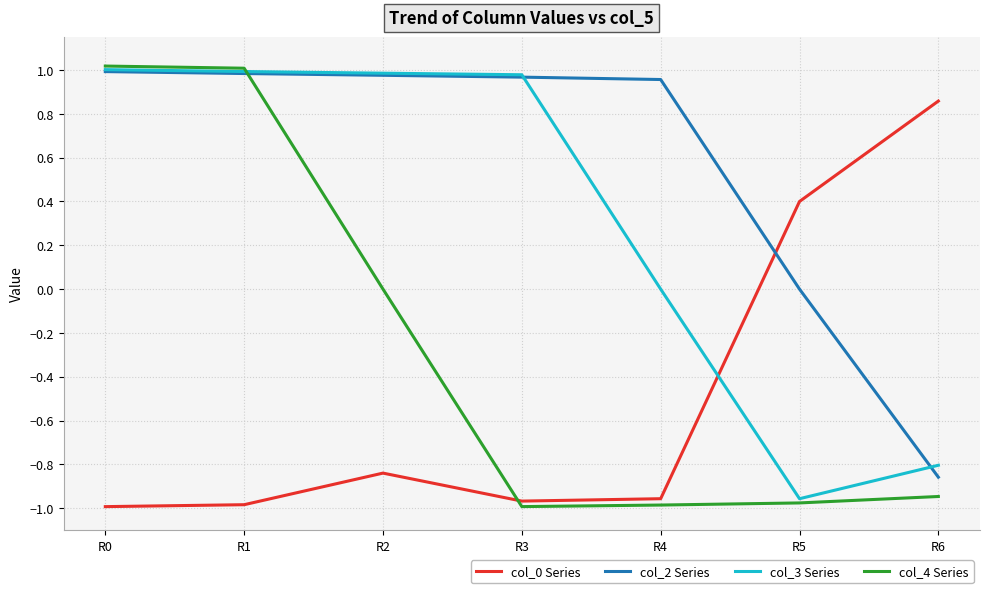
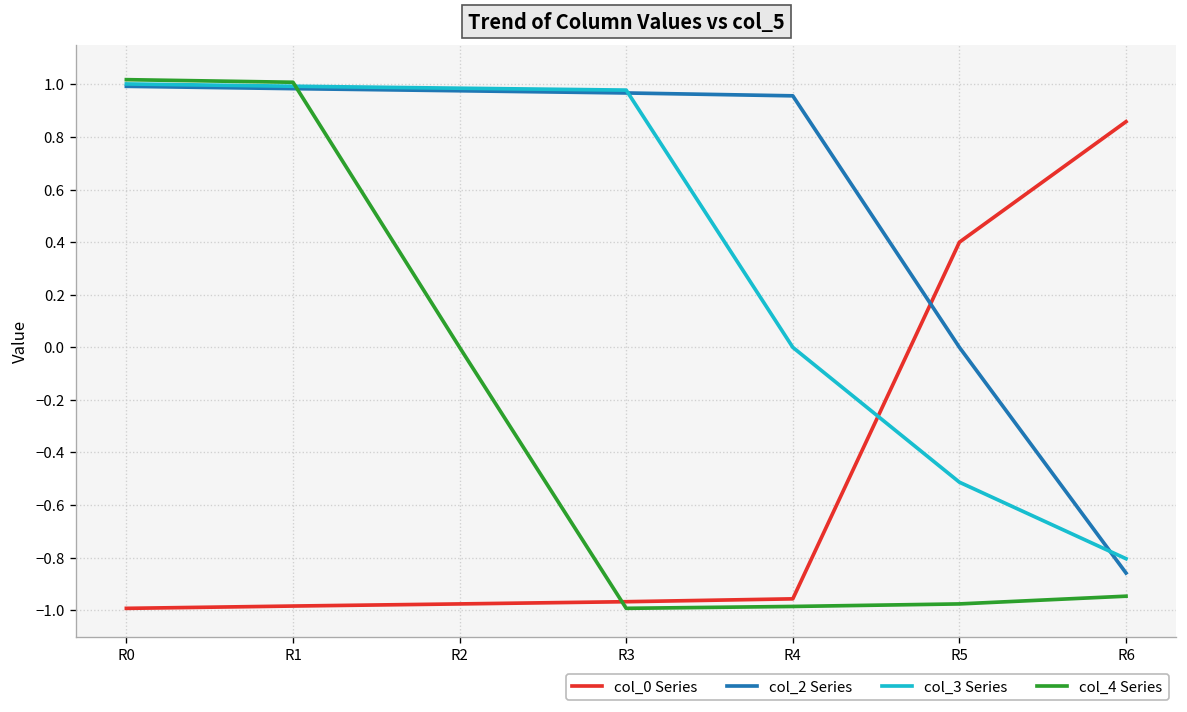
col_0 Series, R2: -0.84 -> -0.98
col_3 Series, R5: -0.96 -> -0.51
